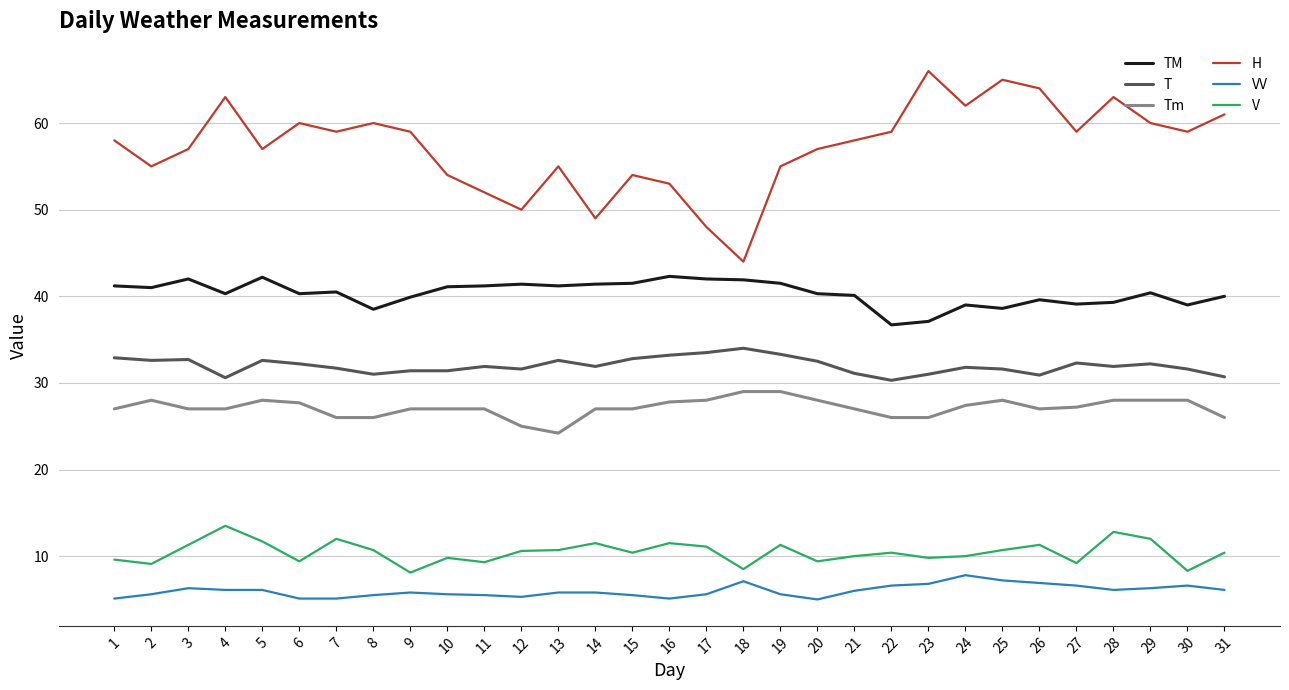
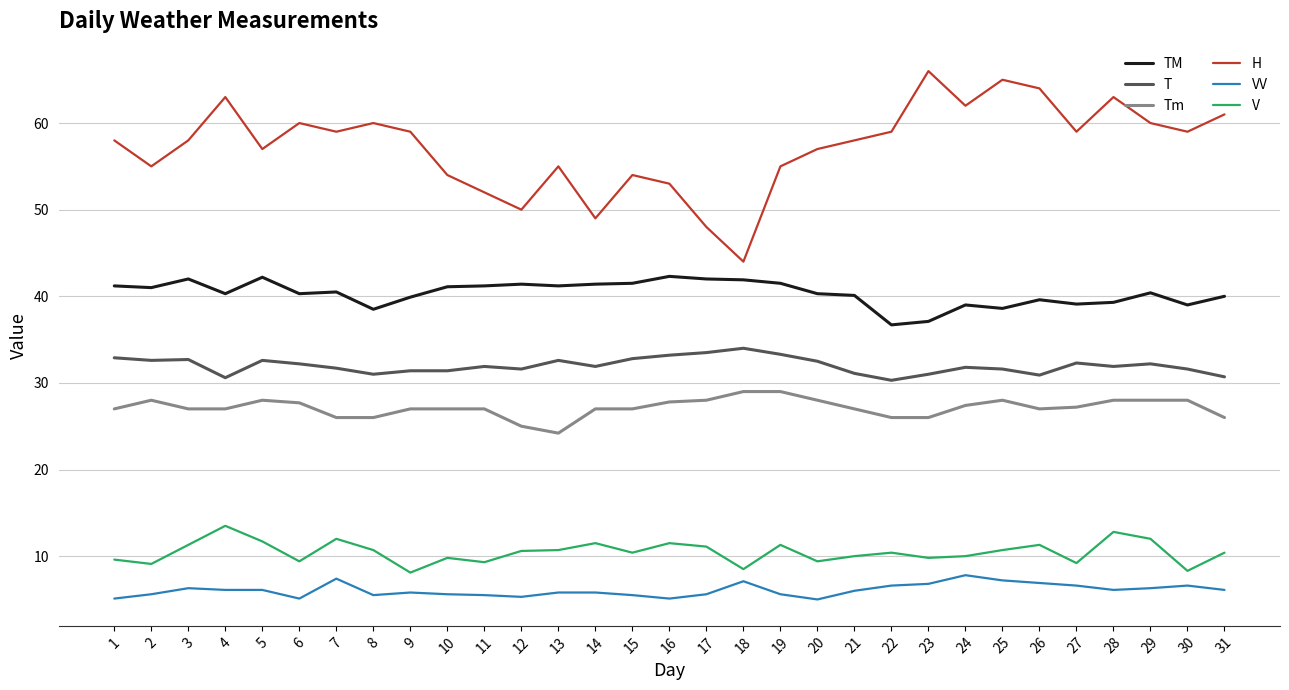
H, 3: 57 -> 58
VV, 7: 5 -> 7
